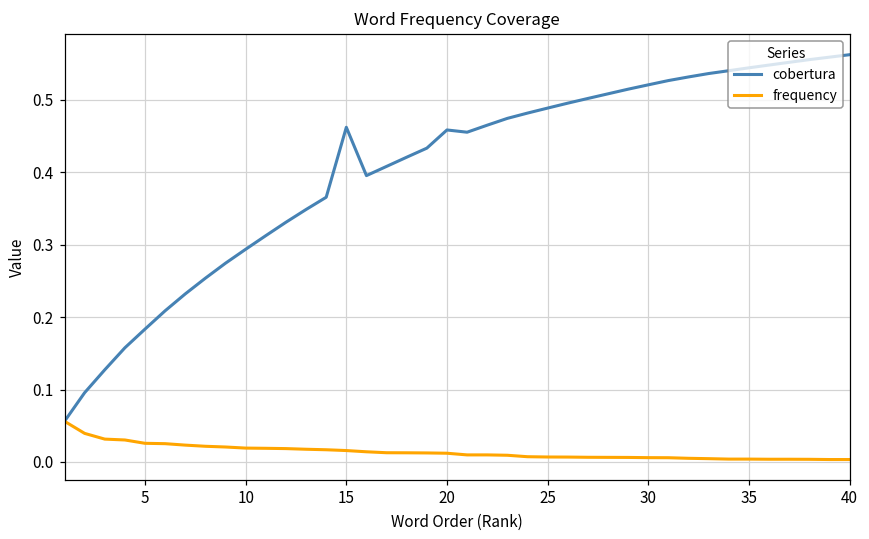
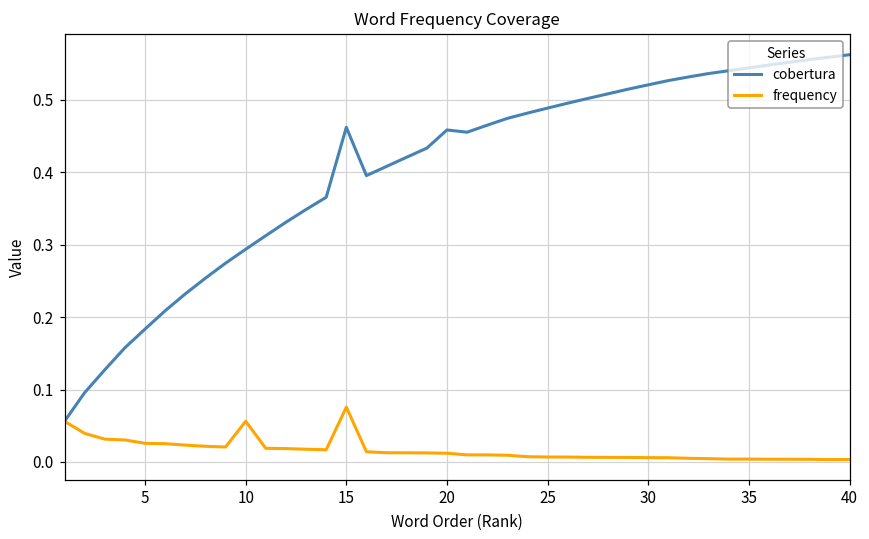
frequency, 10: 0.02 -> 0.06
frequency, 15: 0.02 -> 0.08
